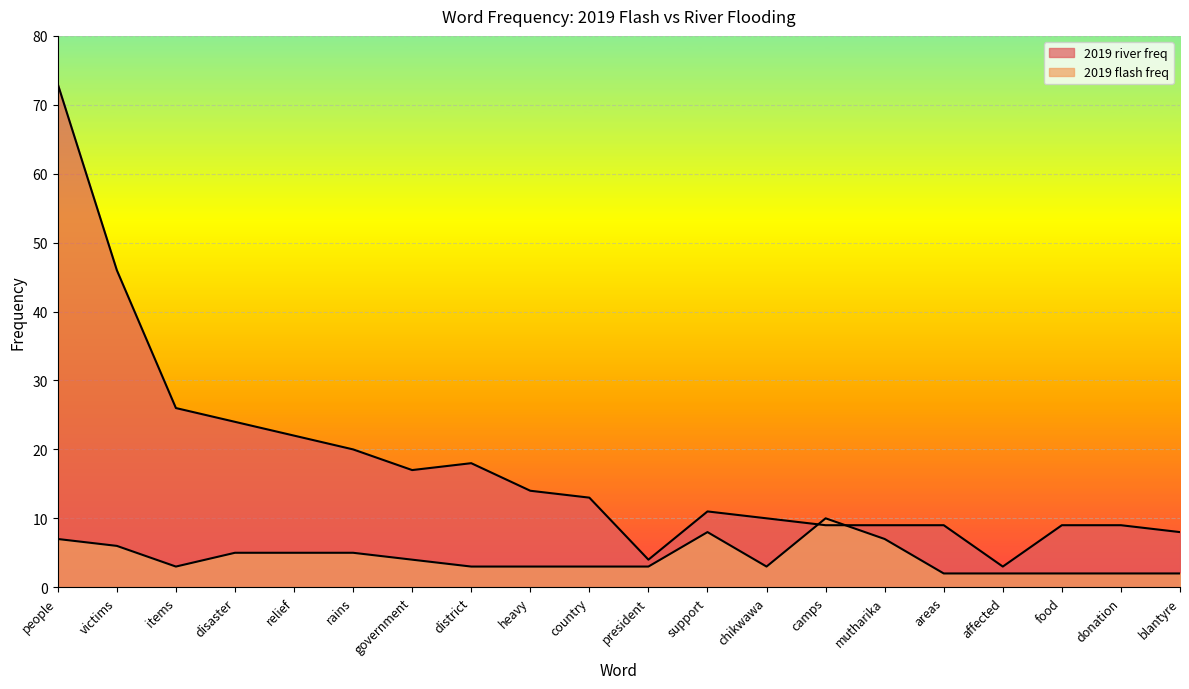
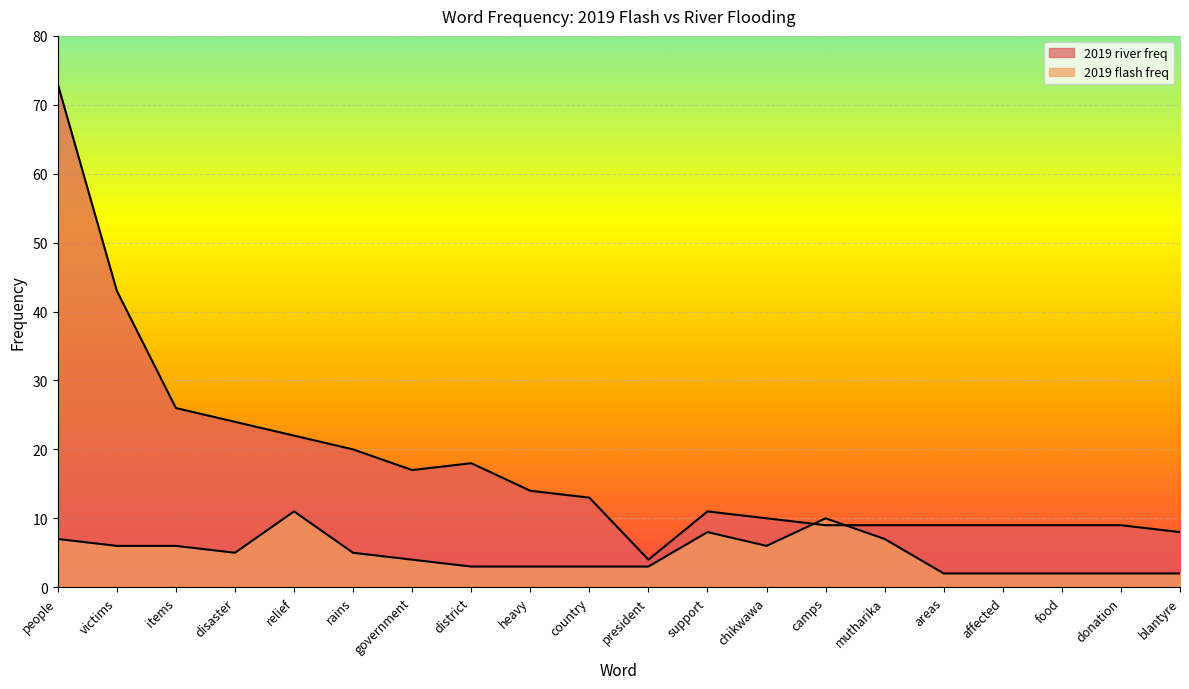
2019 river freq, victims: 46 -> 43
2019 flash freq, items: 3 -> 6
2019 flash freq, relief: 5 -> 11
2019 flash freq, chikwawa: 3 -> 6
2019 river freq, affected: 3 -> 9
